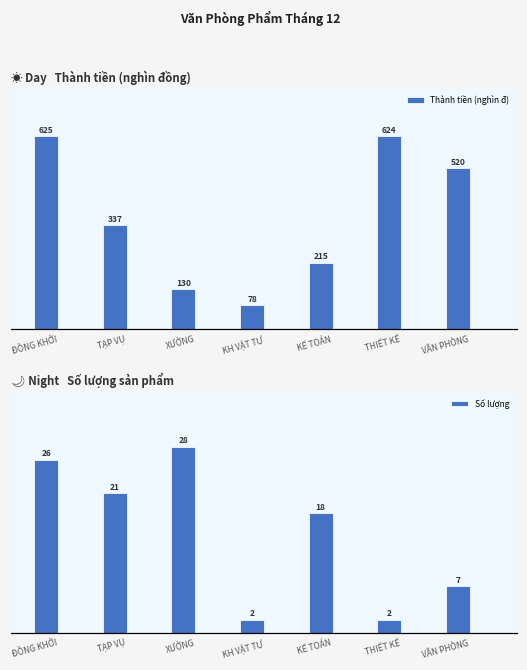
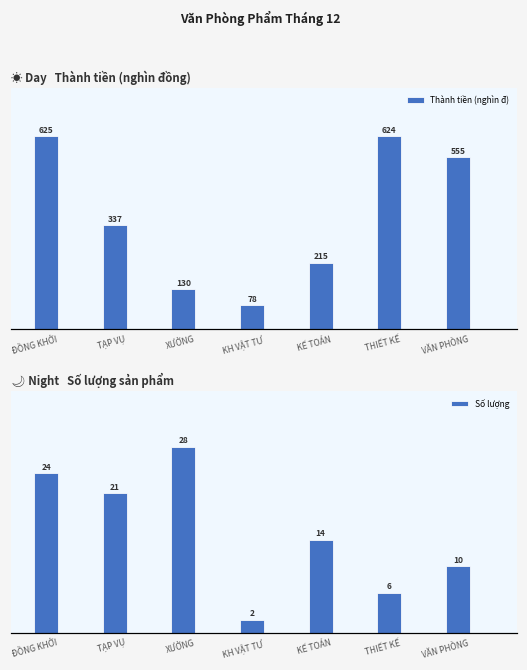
☀ Day Thành tiền (nghìn đồng), Thành tiền (nghìn đ), VĂN PHÒNG: 520 -> 555
🌙 Night Số lượng sản phẩm, Số lượng, ĐỒNG KHỞI: 26 -> 24
🌙 Night Số lượng sản phẩm, Số lượng, KẾ TOÁN: 18 -> 14
🌙 Night Số lượng sản phẩm, Số lượng, THIẾT KẾ: 2 -> 6
🌙 Night Số lượng sản phẩm, Số lượng, VĂN PHÒNG: 7 -> 10
